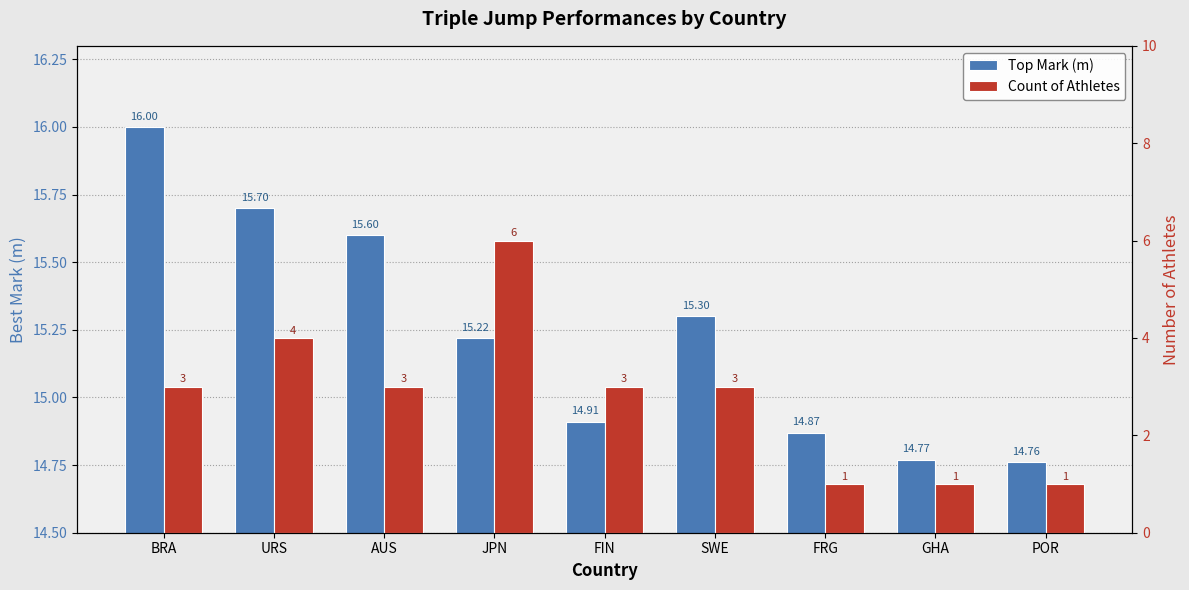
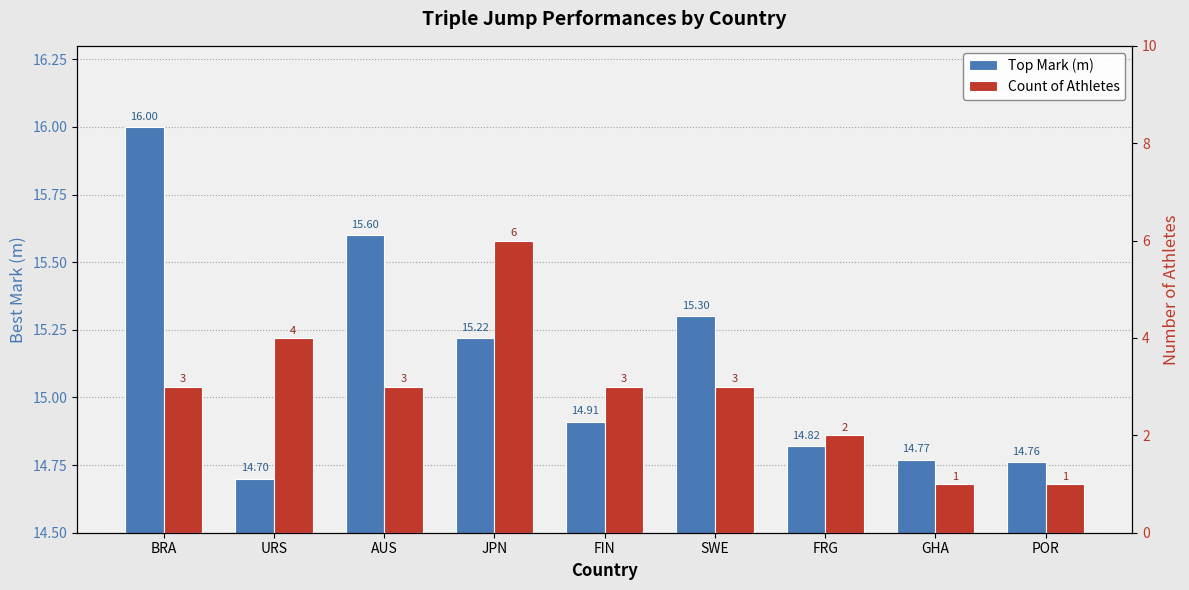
Top Mark (m), URS: 15.70 -> 14.70
Top Mark (m), FRG: 14.87 -> 14.82
Count of Athletes, FRG: 1 -> 2
